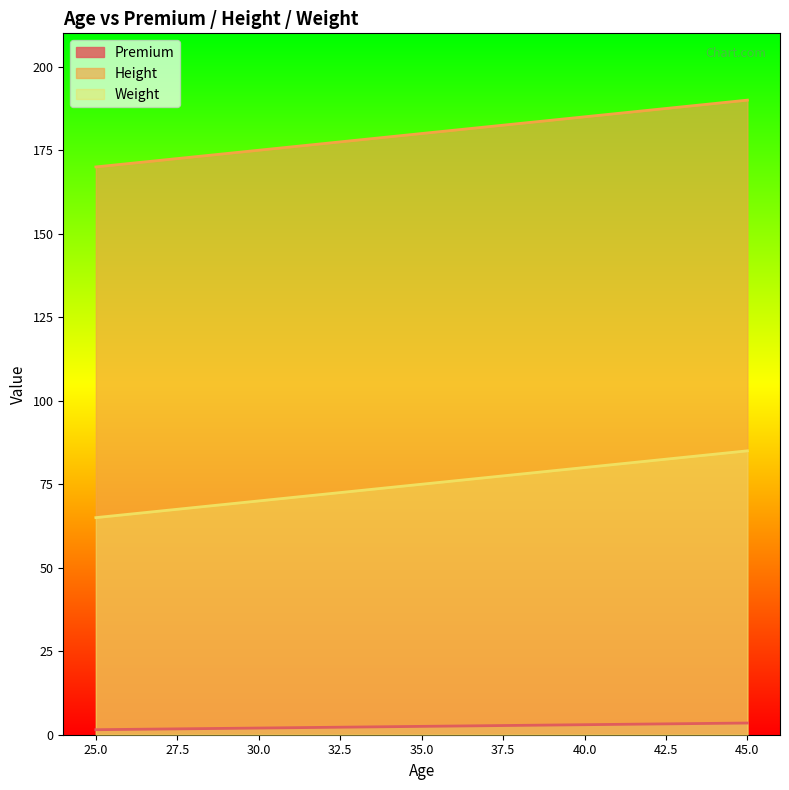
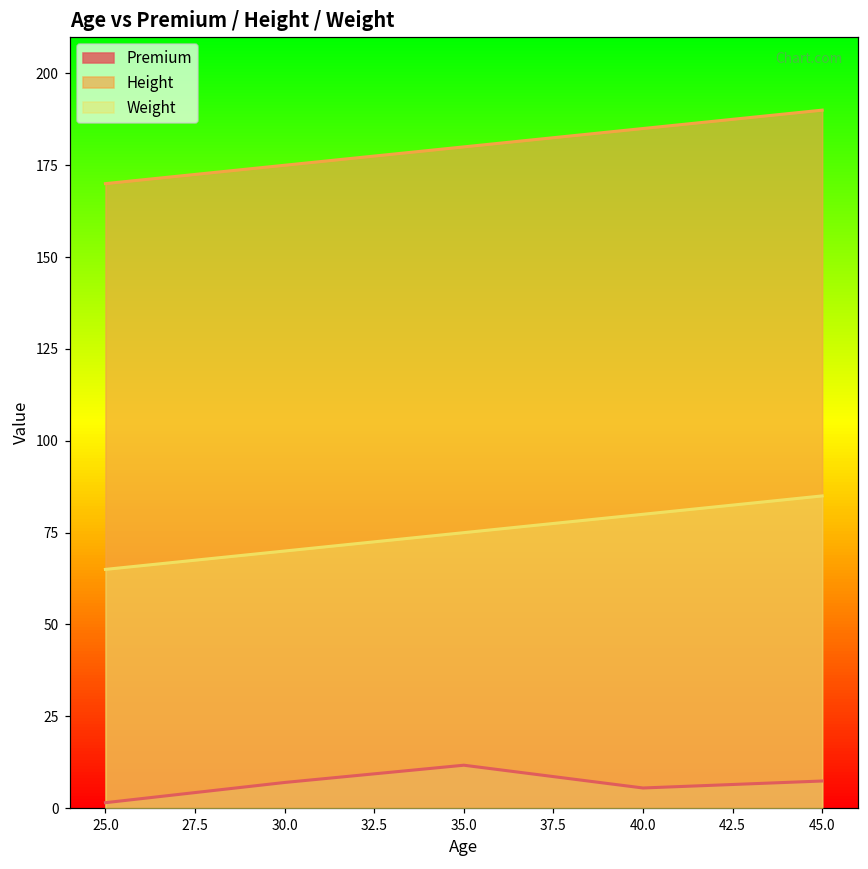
Premium, 30.0: 2 -> 7
Premium, 35.0: 3 -> 12
Premium, 40.0: 3 -> 6
Premium, 45.0: 4 -> 7
